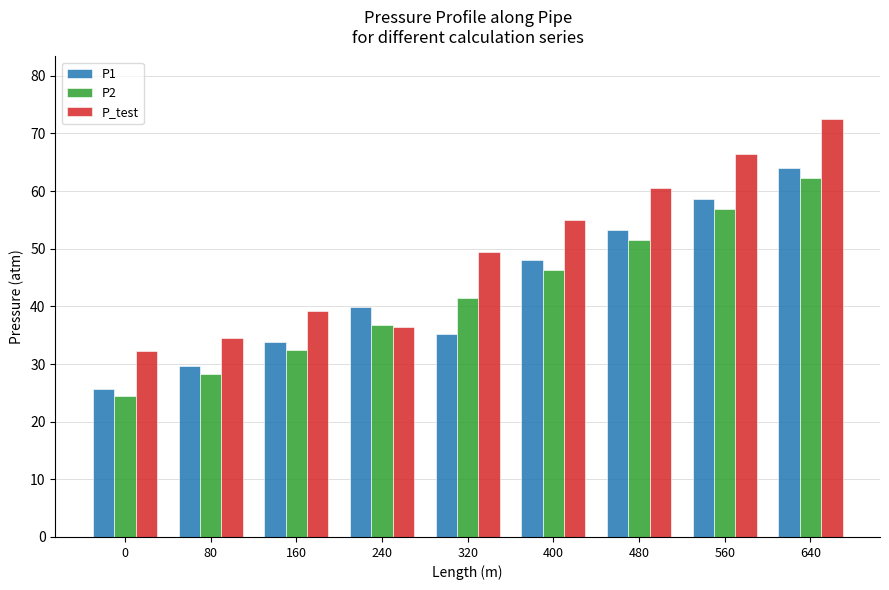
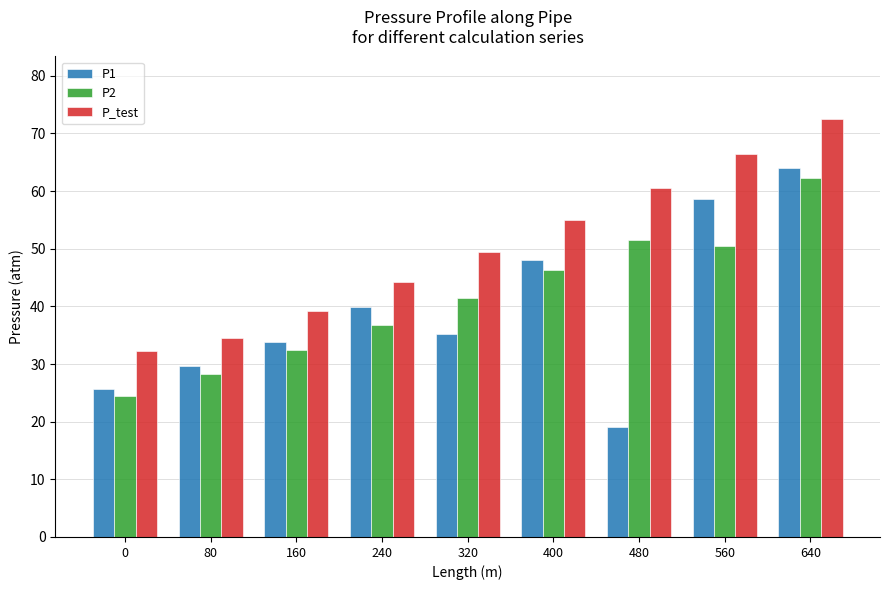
P_test, 240: 36 -> 44
P1, 480: 53 -> 19
P2, 560: 57 -> 50
